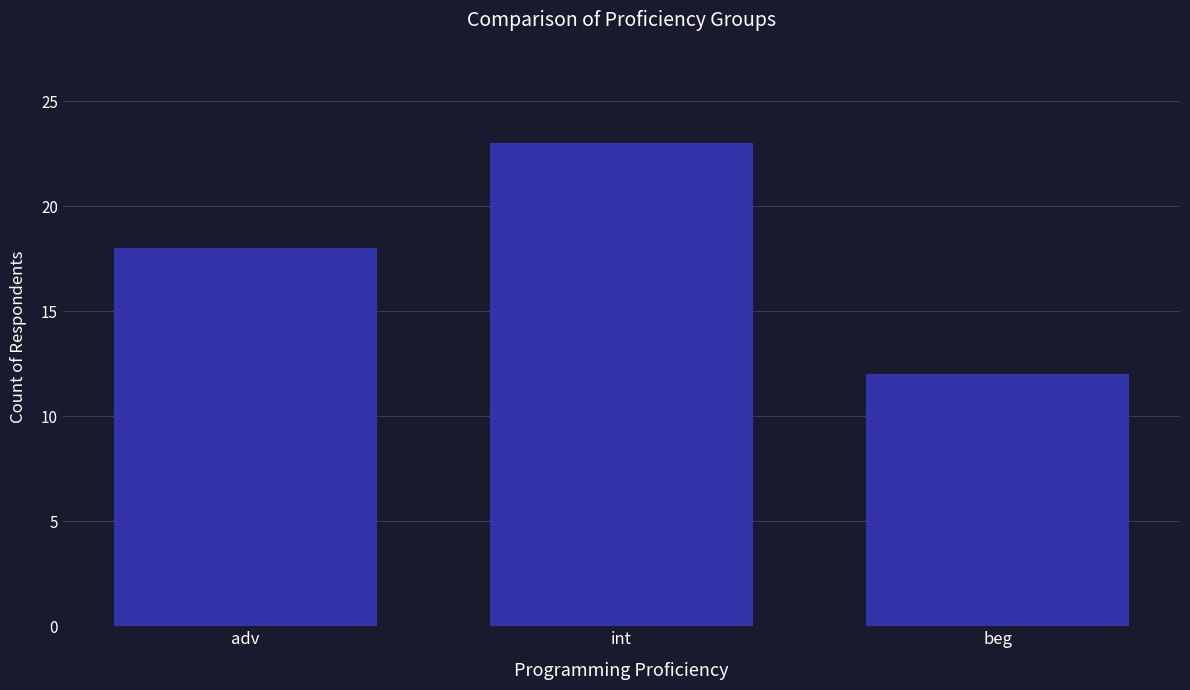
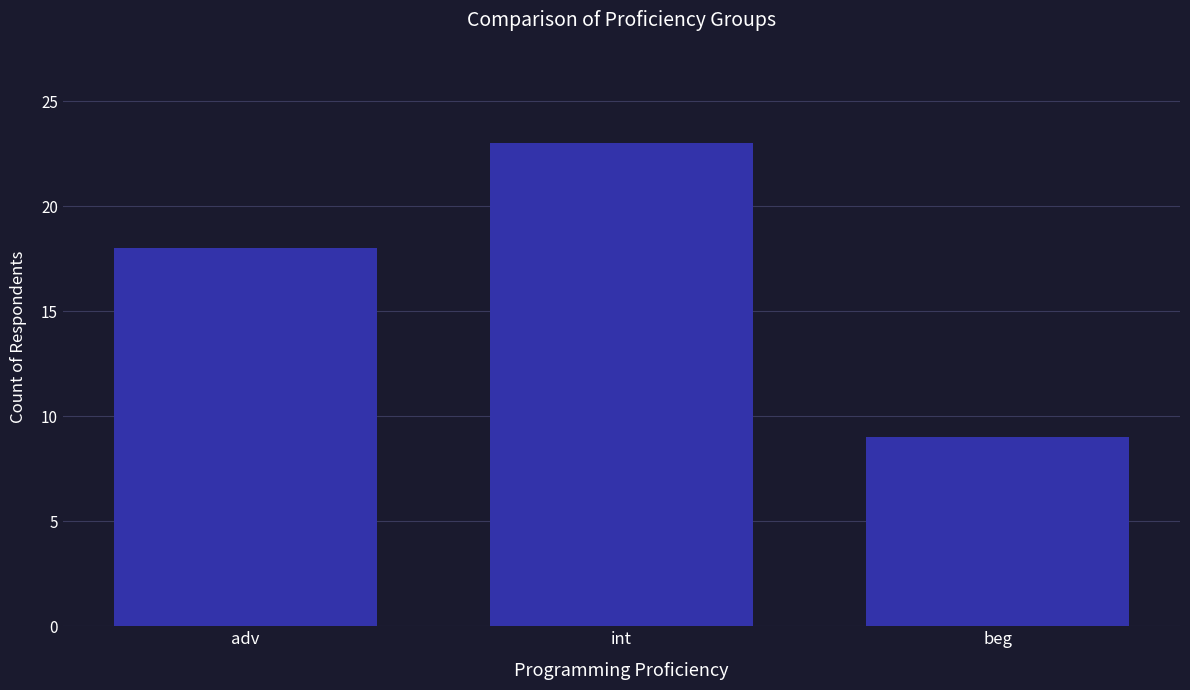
beg: 12 -> 9
